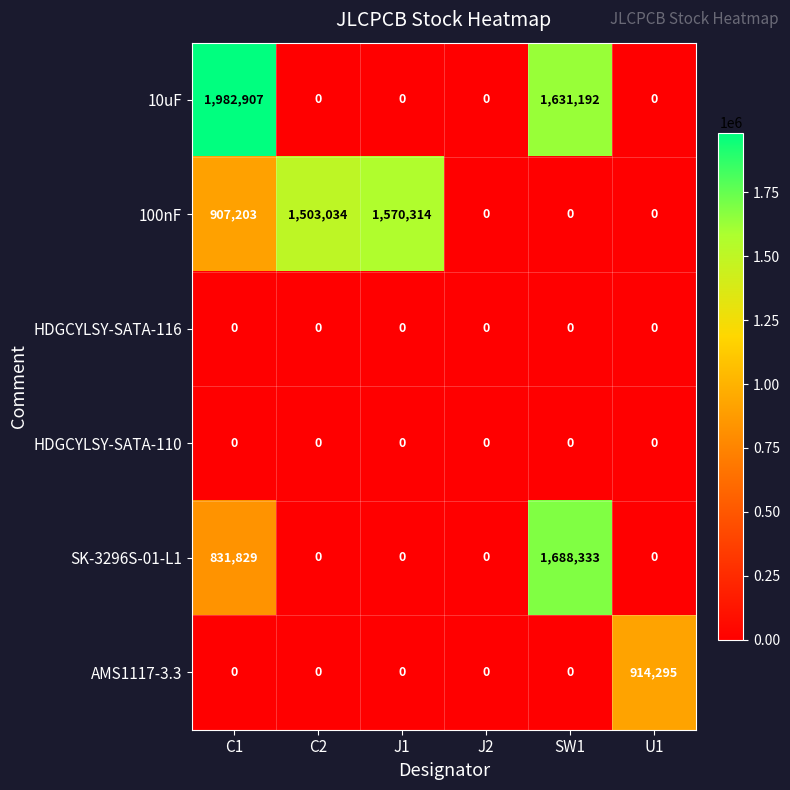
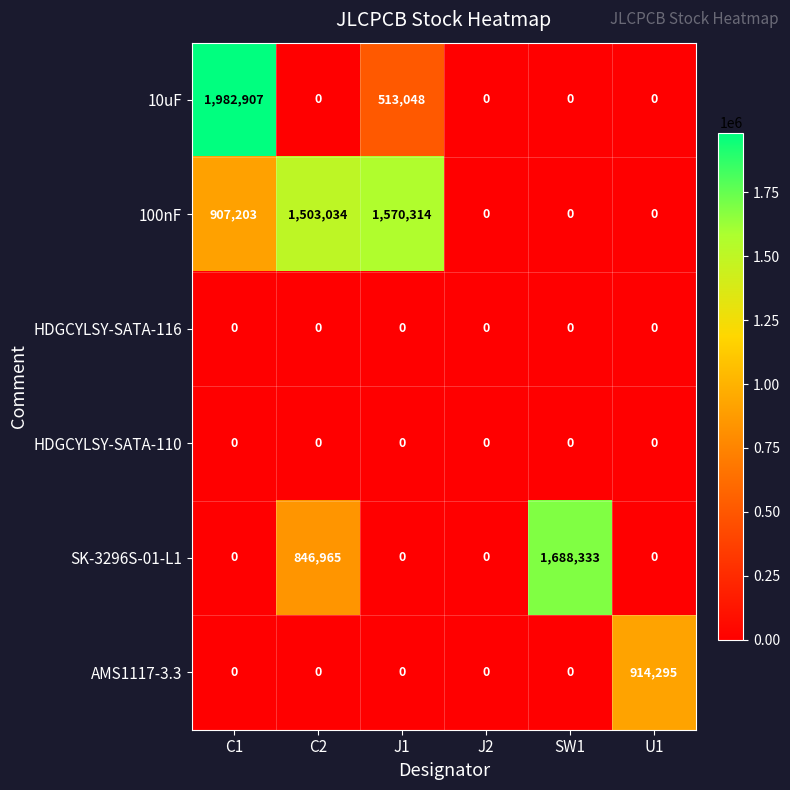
10uF, J1: 0 -> 513,048
10uF, SW1: 1,631,192 -> 0
SK-3296S-01-L1, C1: 831,829 -> 0
SK-3296S-01-L1, C2: 0 -> 846,965
